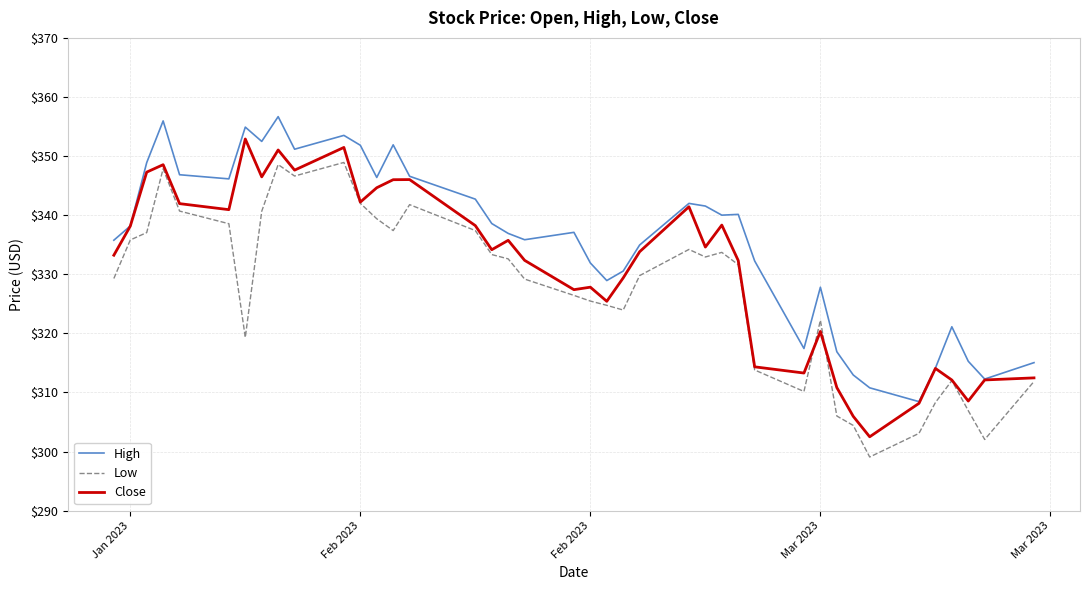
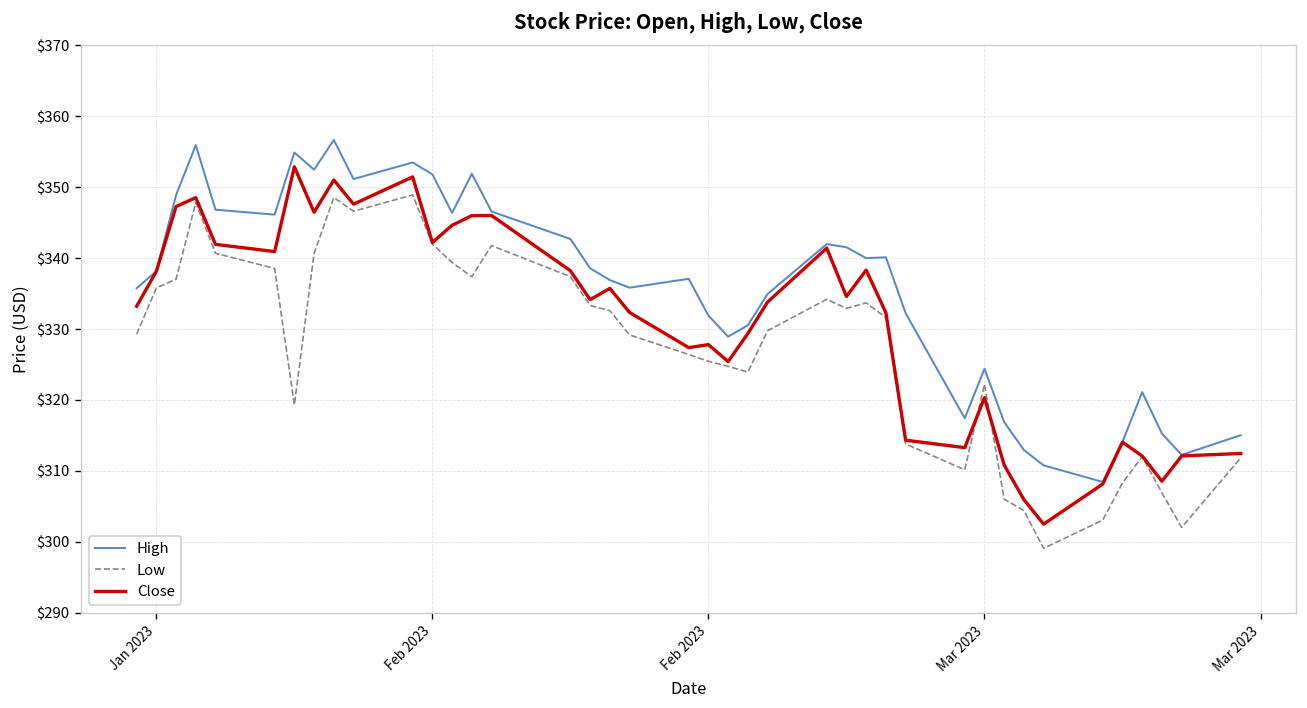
High, Mar 2023: $328 -> $324
